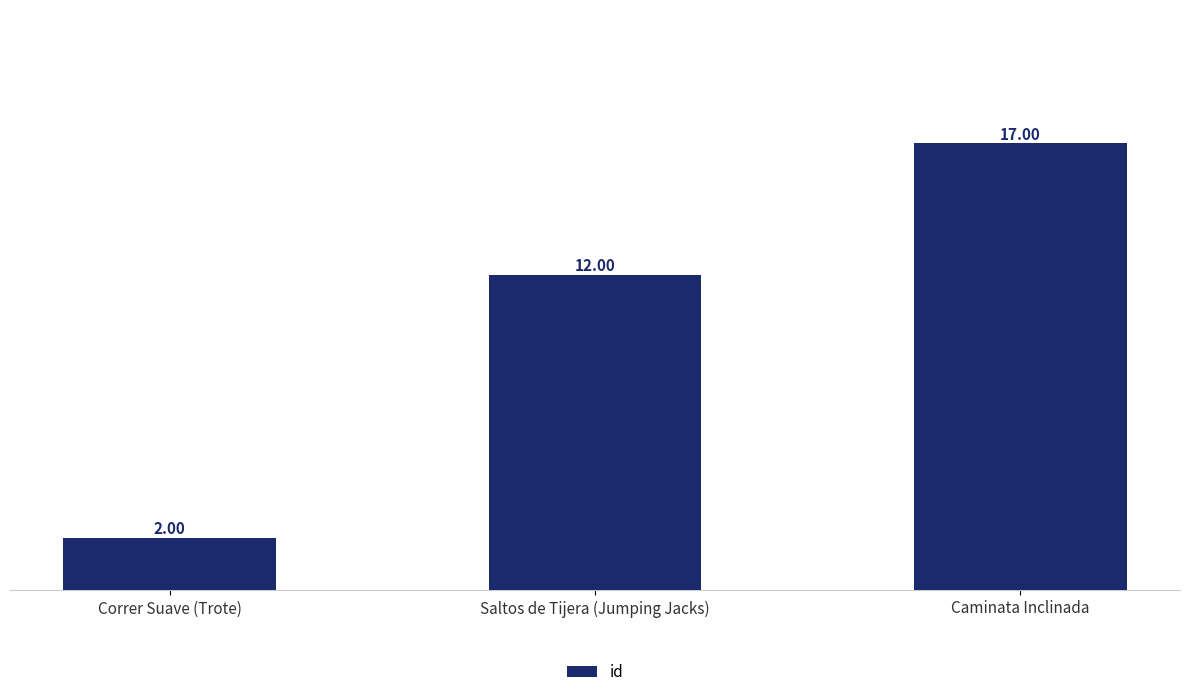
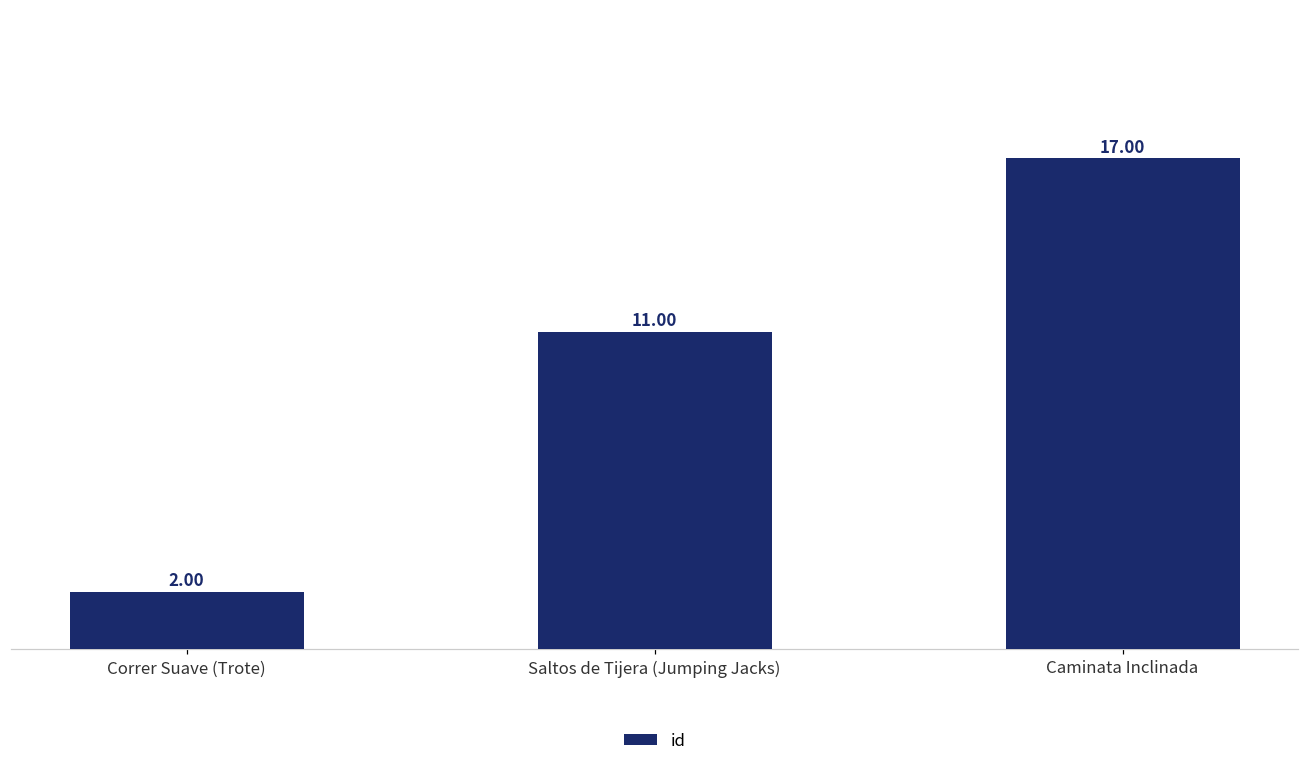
Saltos de Tijera (Jumping Jacks): 12.00 -> 11.00
